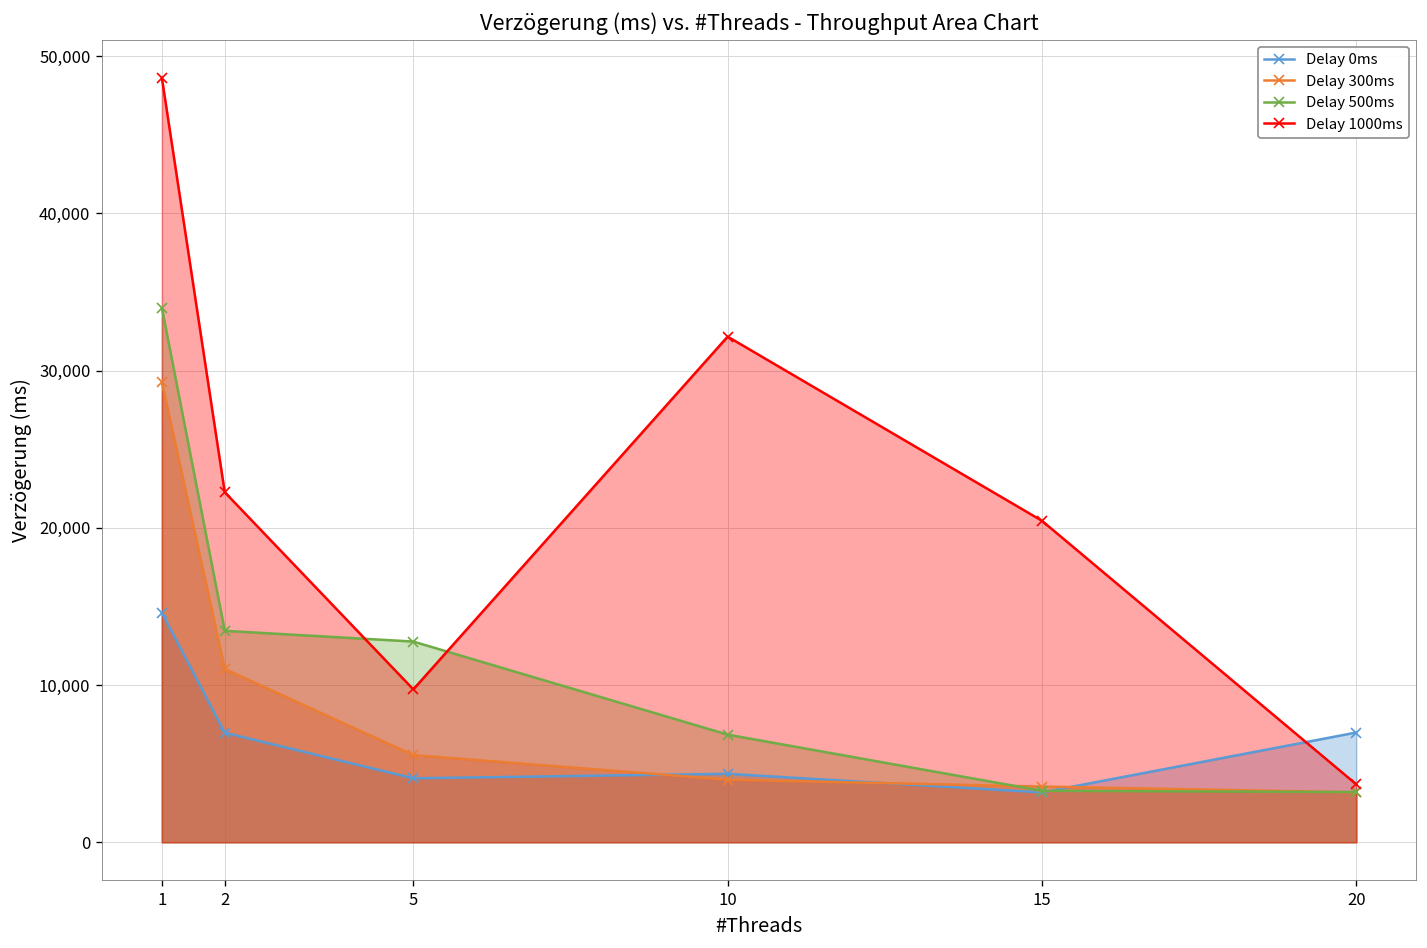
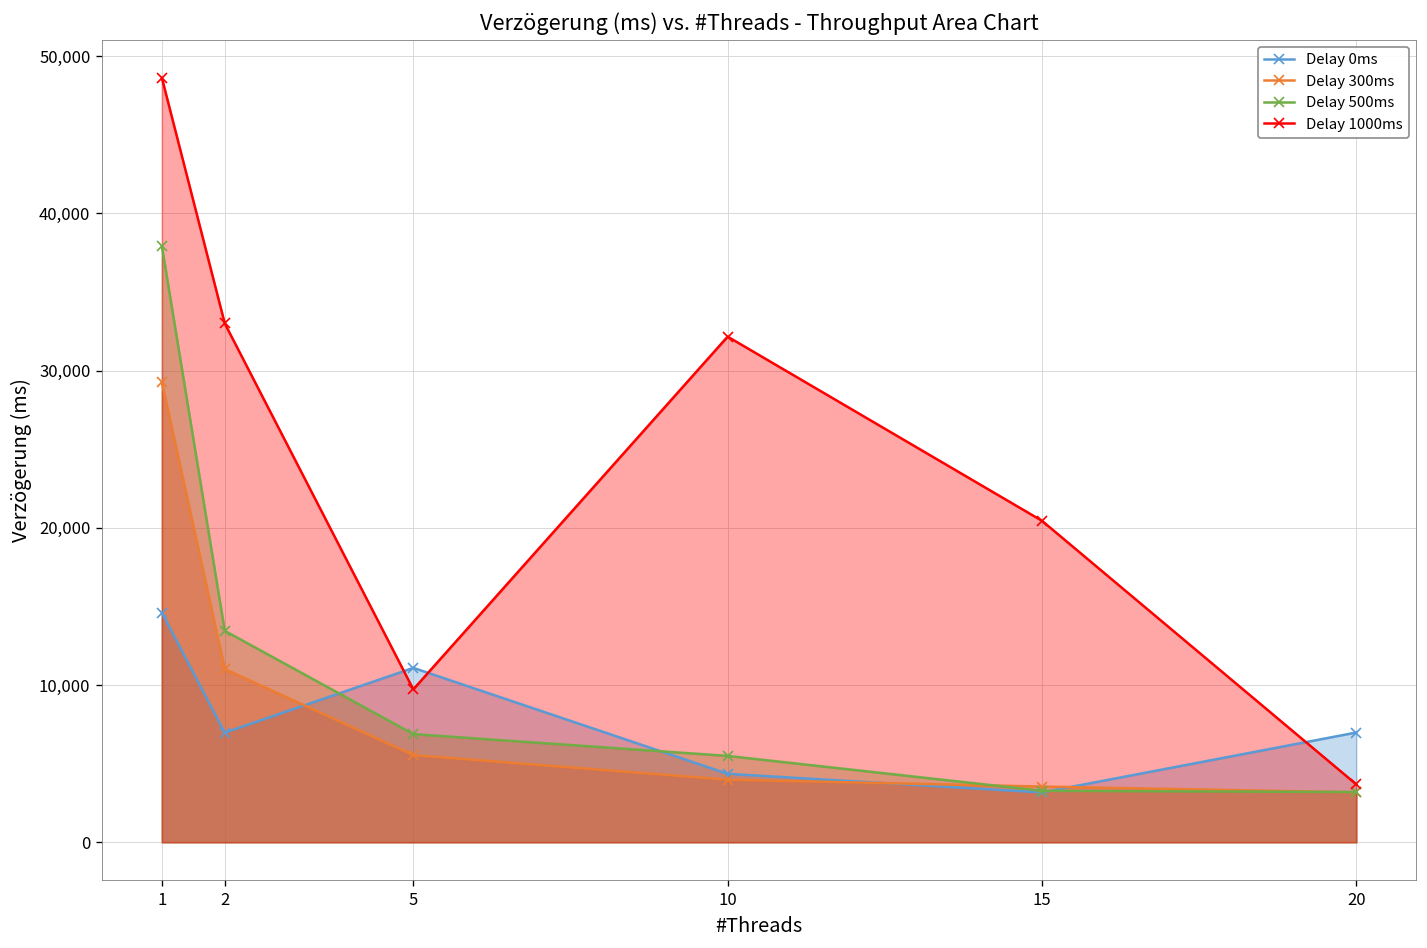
Delay 500ms, 1: 34,000 -> 37,900
Delay 1000ms, 2: 22,300 -> 33,000
Delay 0ms, 5: 4,100 -> 11,100
Delay 500ms, 5: 12,800 -> 6,900
Delay 500ms, 10: 6,800 -> 5,500
